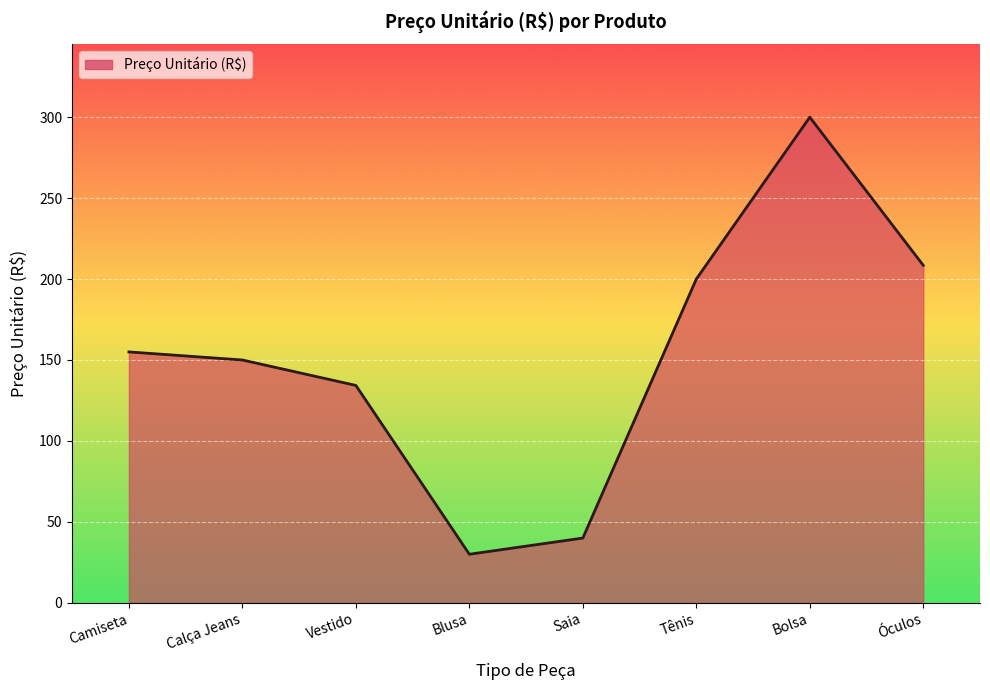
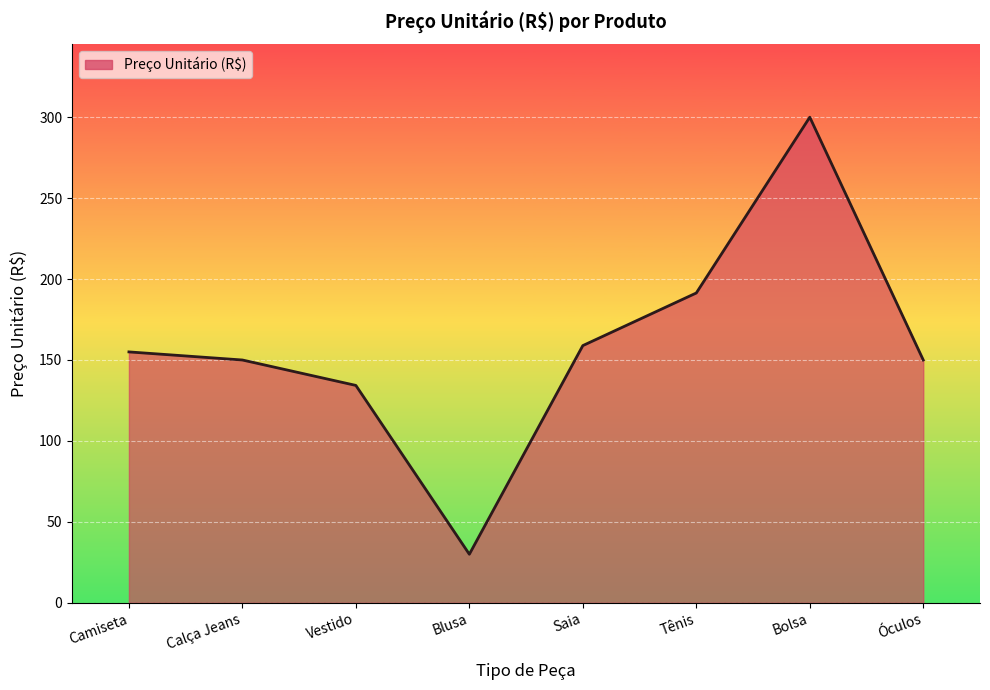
Saia: 40 -> 159
Tênis: 200 -> 191
Óculos: 209 -> 150
